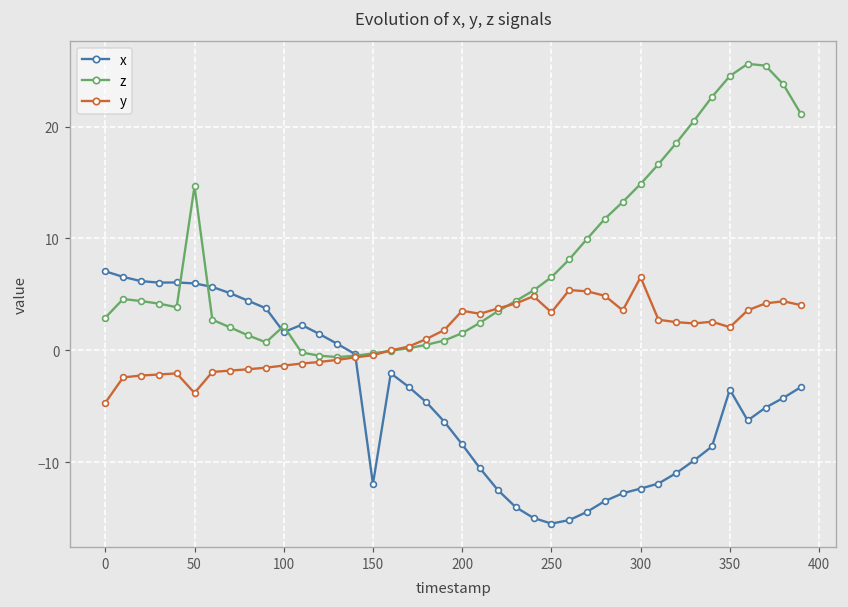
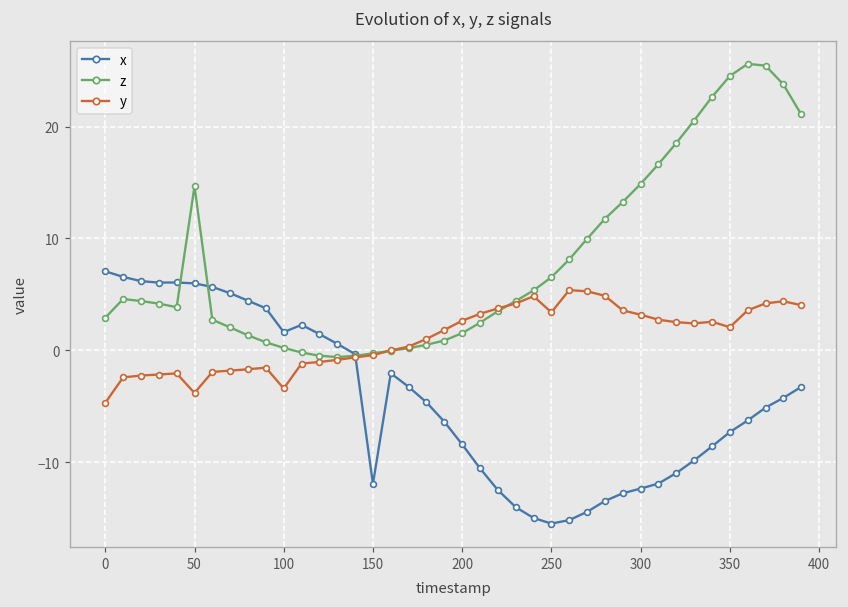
z, 100: 2 -> 0
y, 100: -1 -> -3
y, 200: 4 -> 3
y, 300: 7 -> 3
x, 350: -4 -> -7
